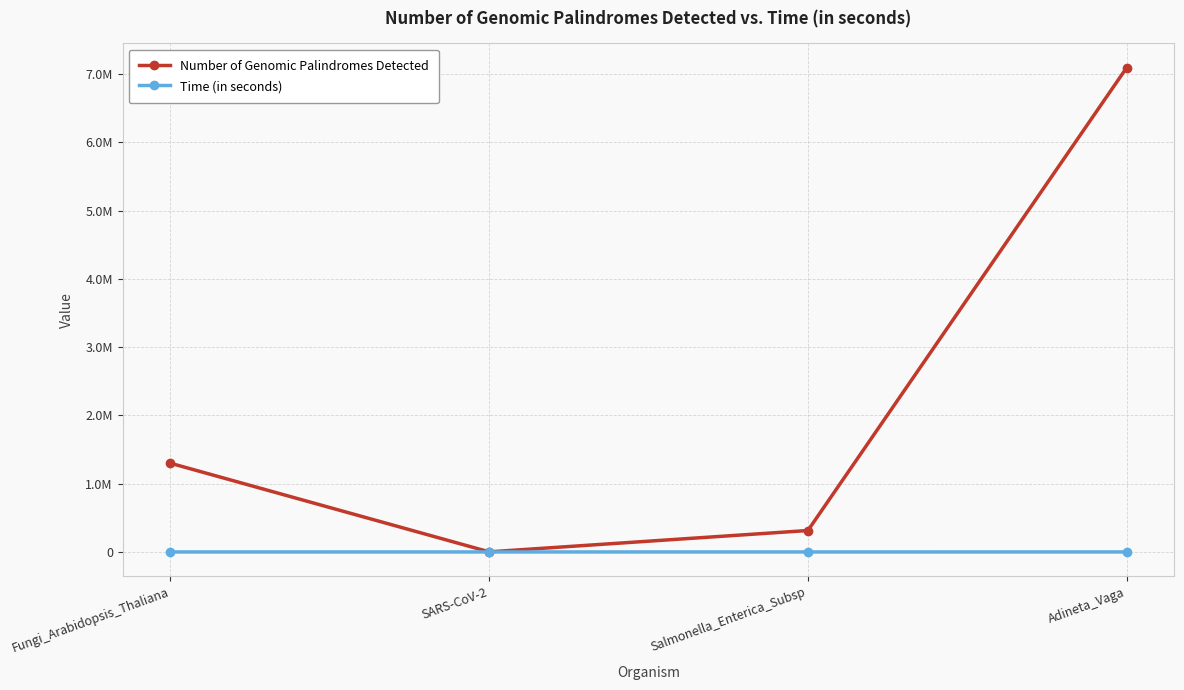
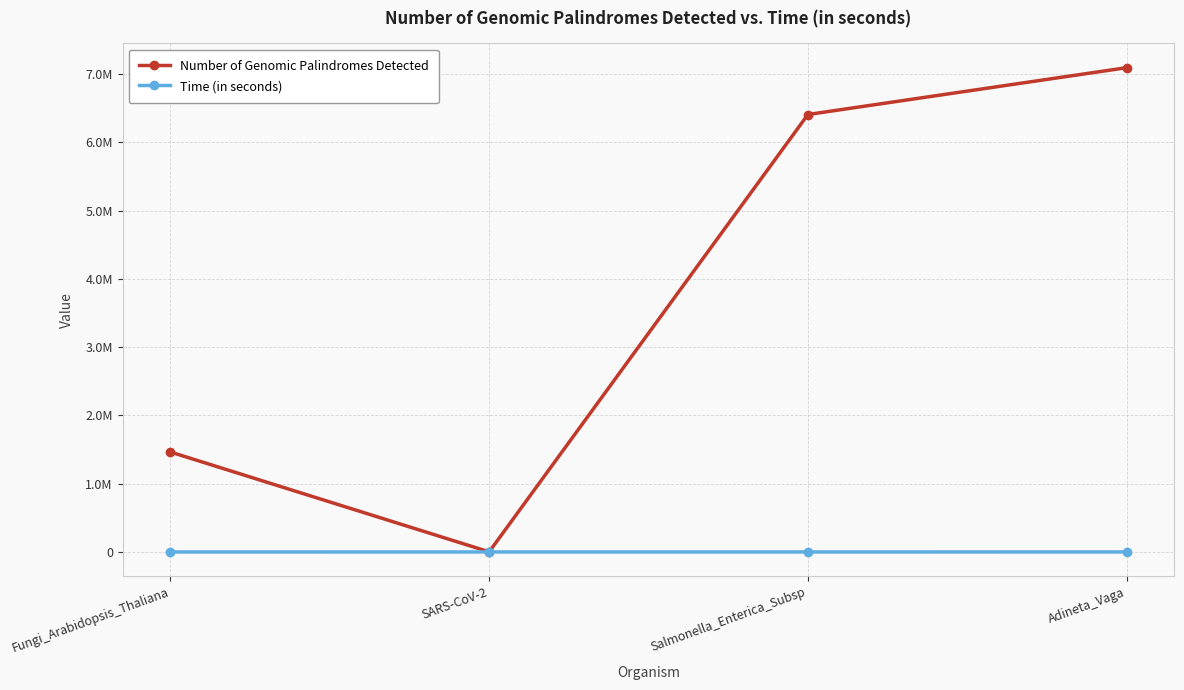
Number of Genomic Palindromes Detected, Fungi_Arabidopsis_Thaliana: 1300000 -> 1500000
Number of Genomic Palindromes Detected, Salmonella_Enterica_Subsp: 300000 -> 6400000
